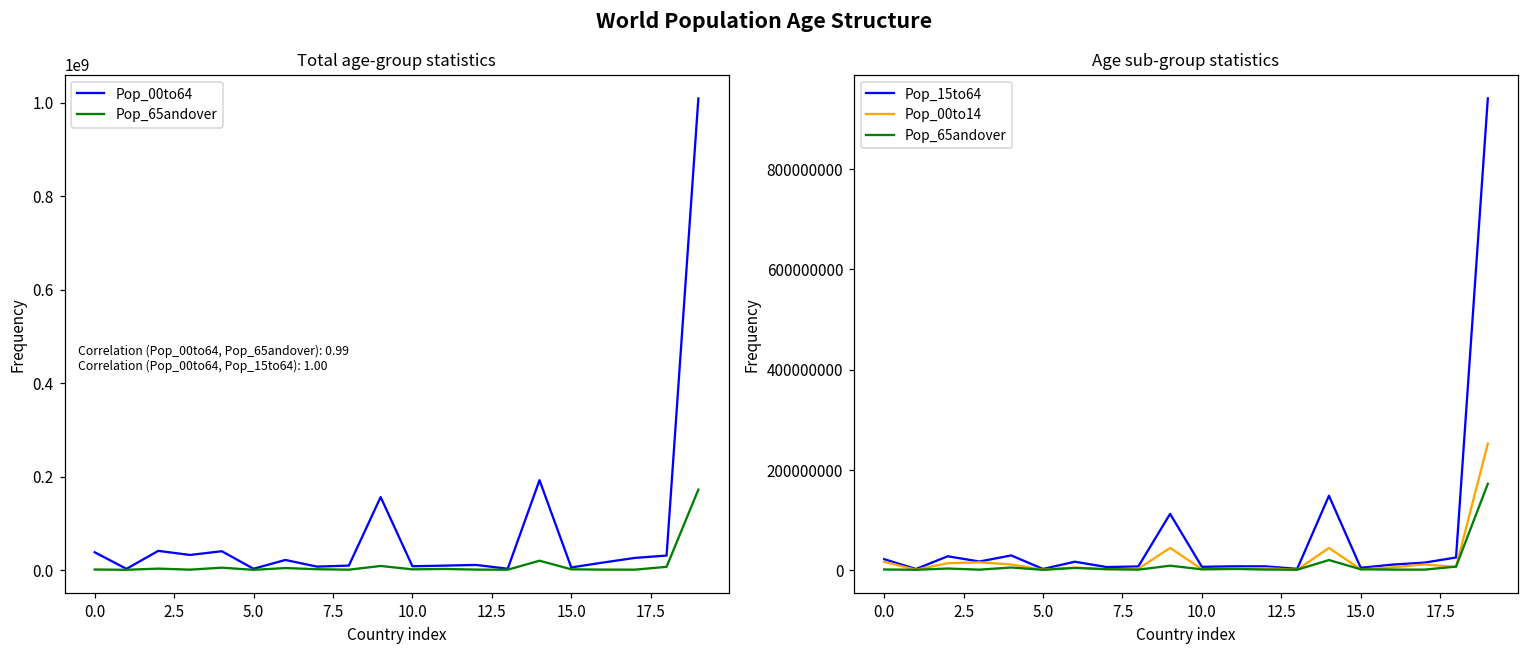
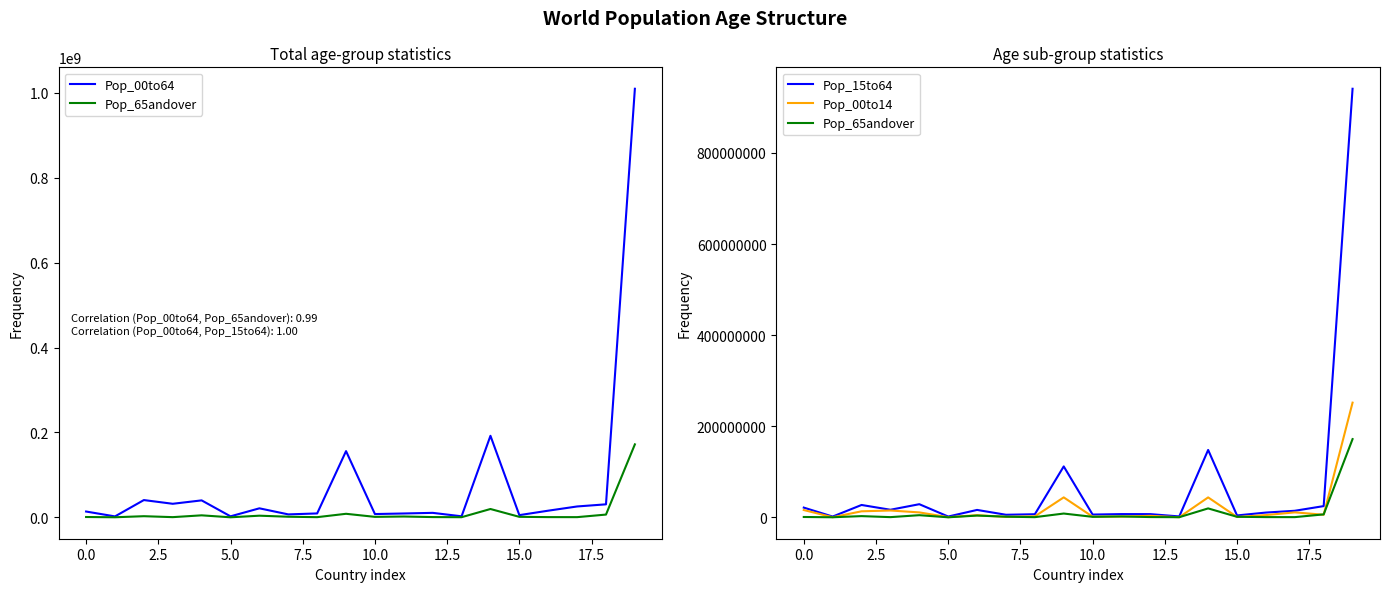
Total age-group statistics, Pop_00to64, 0.0: 40000000 -> 10000000
